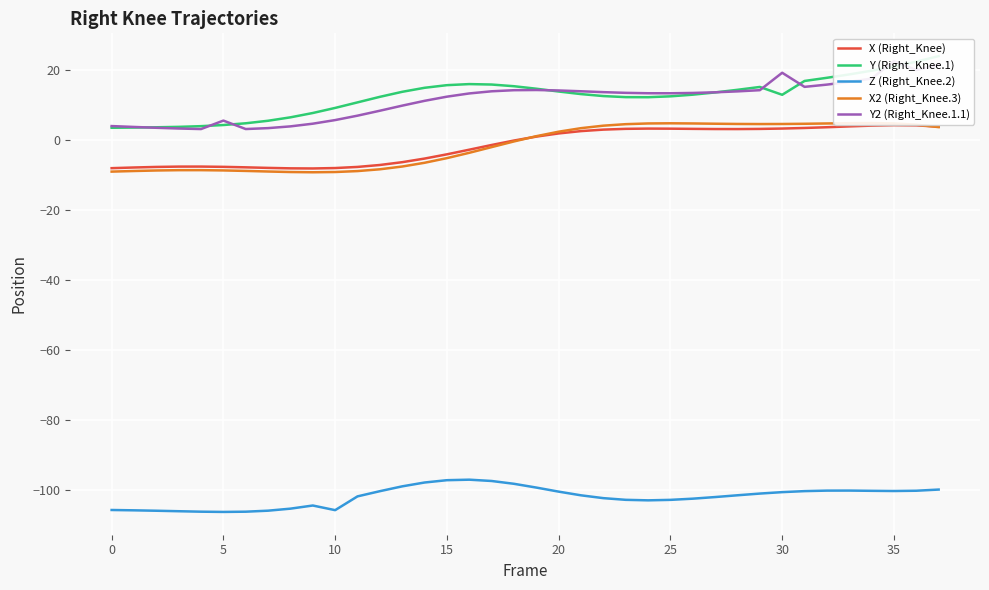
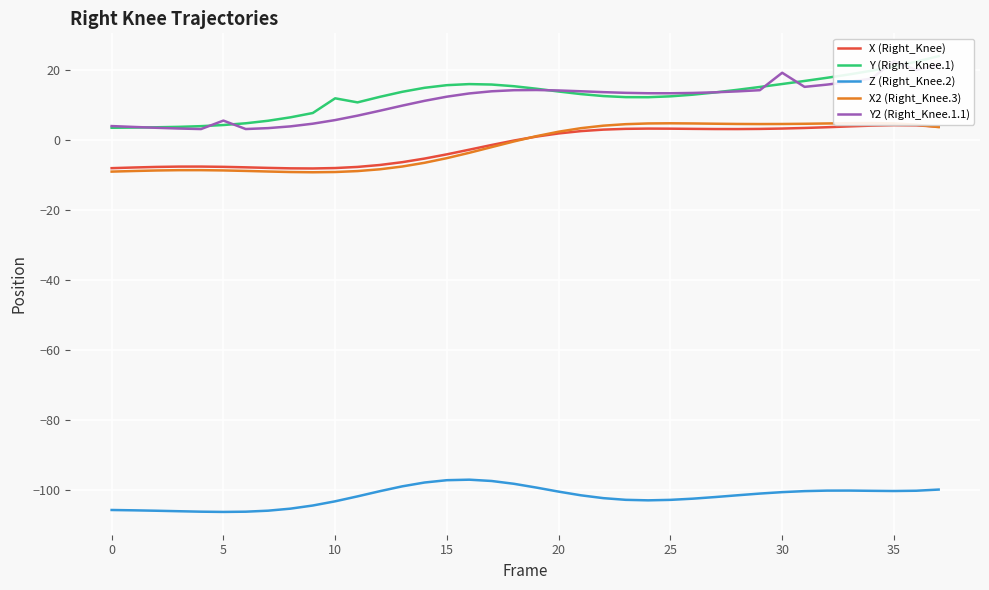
Y (Right_Knee.1), 10: 9 -> 12
Z (Right_Knee.2), 10: -106 -> -103
Y (Right_Knee.1), 30: 13 -> 16
